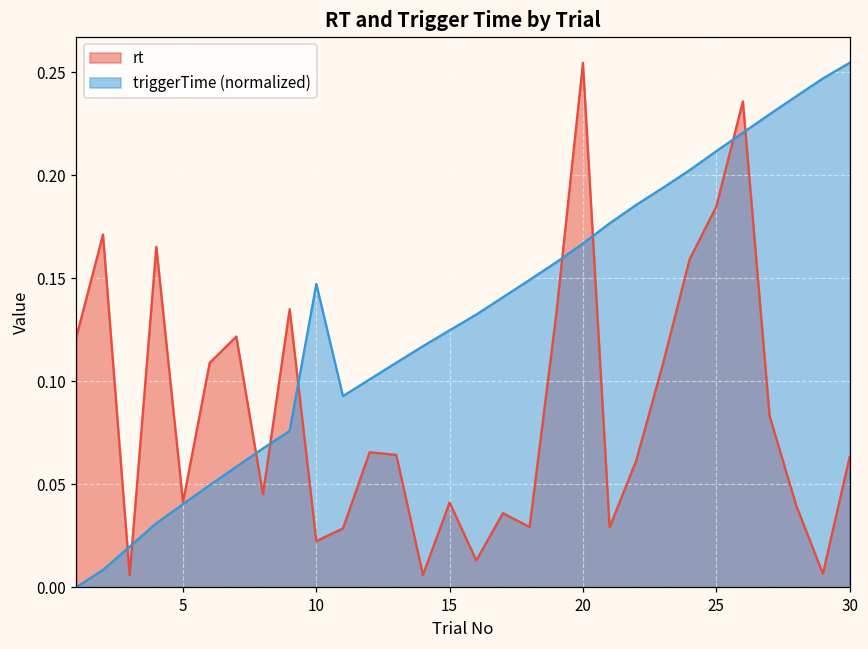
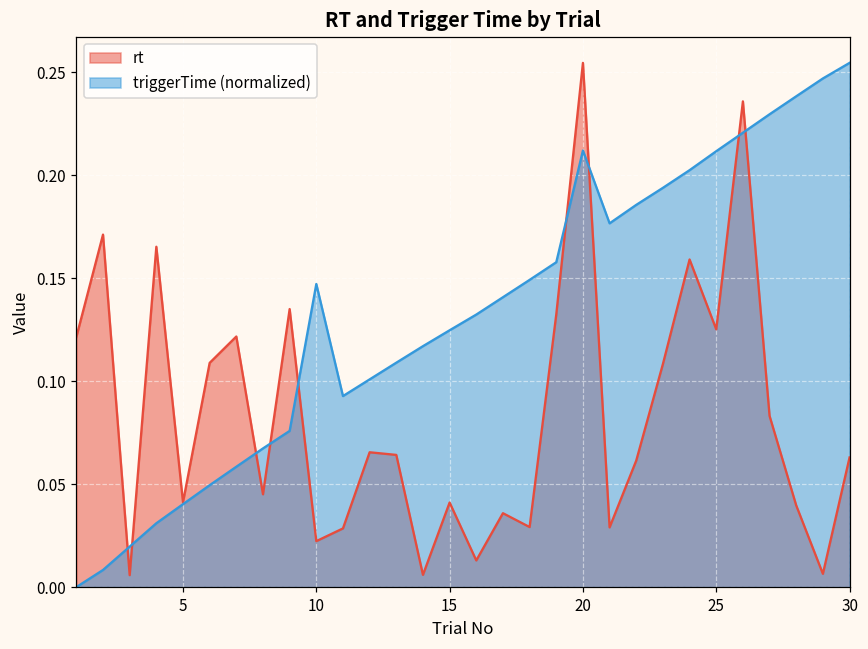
triggerTime (normalized), 20: 0.167 -> 0.212
rt, 25: 0.185 -> 0.125
